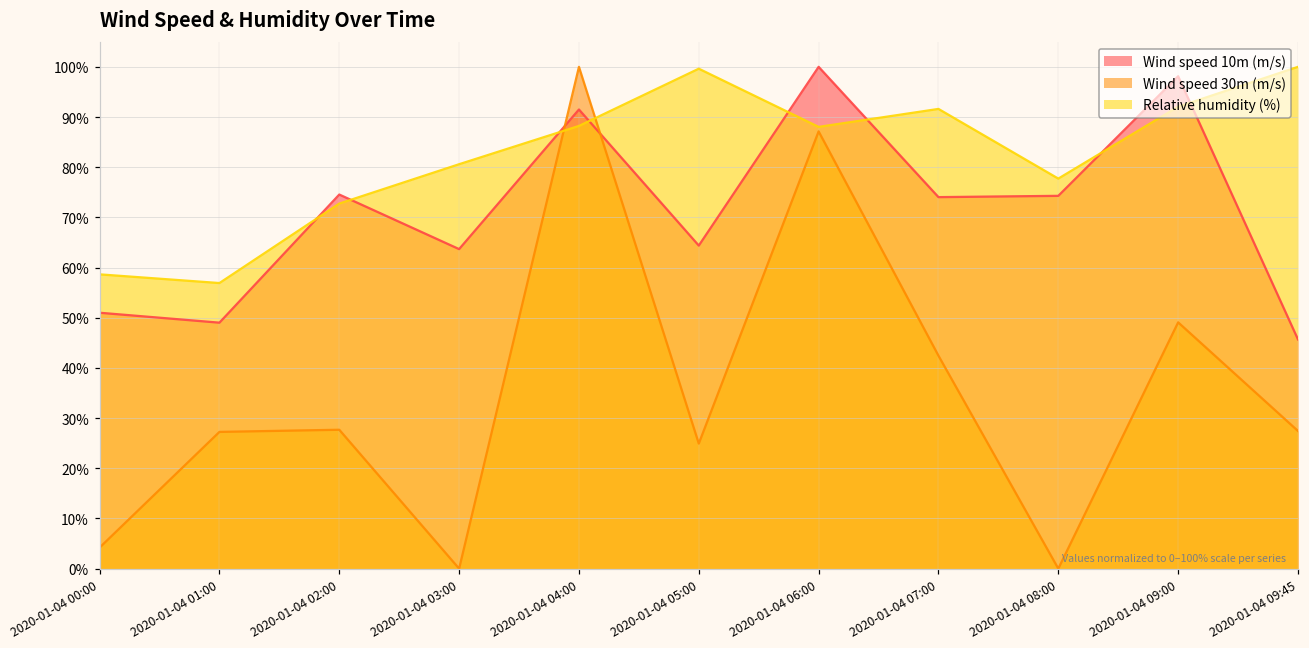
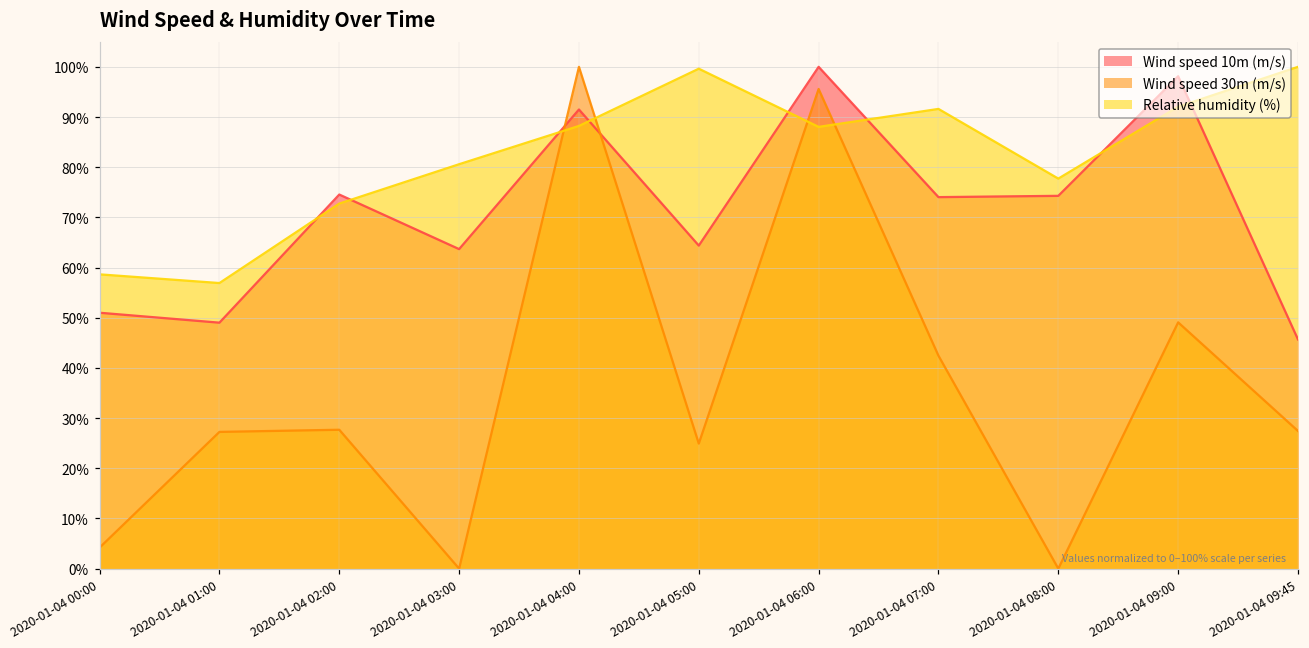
Wind speed 30m (m/s), 2020-01-04 06:00: 87% -> 96%
